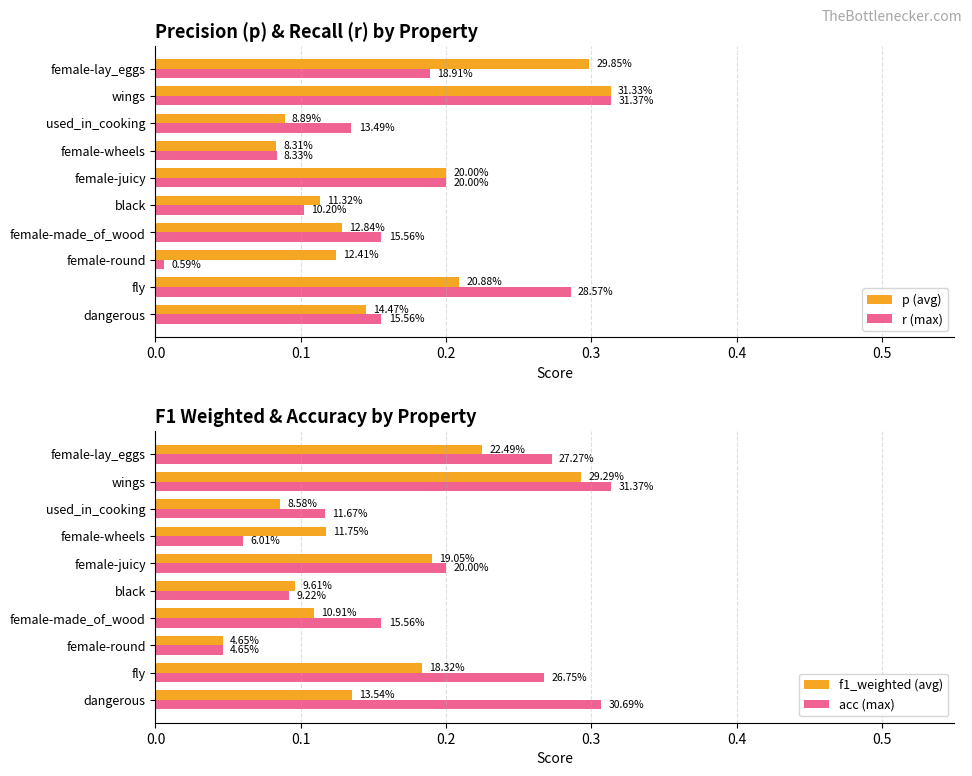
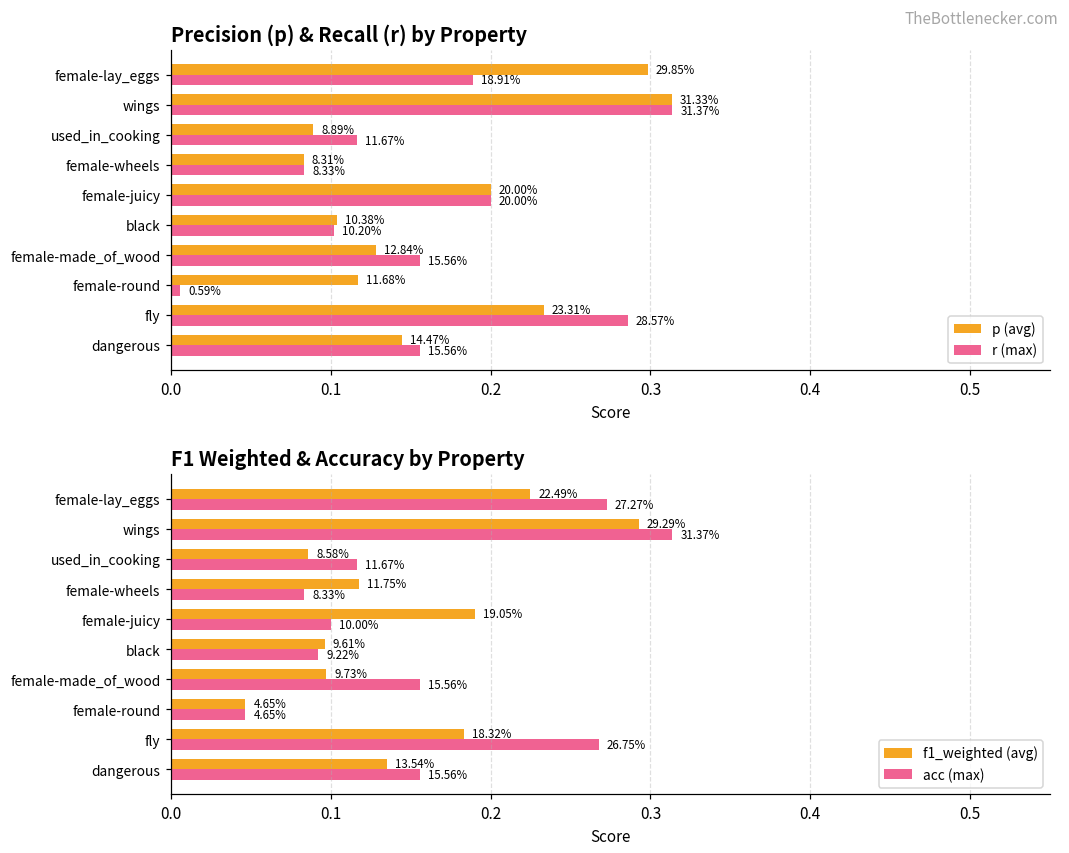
Precision (p) & Recall (r) by Property, r (max), used_in_cooking: 13.49% -> 11.67%
Precision (p) & Recall (r) by Property, p (avg), black: 11.32% -> 10.38%
Precision (p) & Recall (r) by Property, p (avg), female-round: 12.41% -> 11.68%
Precision (p) & Recall (r) by Property, p (avg), fly: 20.88% -> 23.31%
F1 Weighted & Accuracy by Property, acc (max), female-wheels: 6.01% -> 8.33%
F1 Weighted & Accuracy by Property, acc (max), female-juicy: 20.00% -> 10.00%
F1 Weighted & Accuracy by Property, f1_weighted (avg), female-made_of_wood: 10.91% -> 9.73%
F1 Weighted & Accuracy by Property, acc (max), dangerous: 30.69% -> 15.56%
